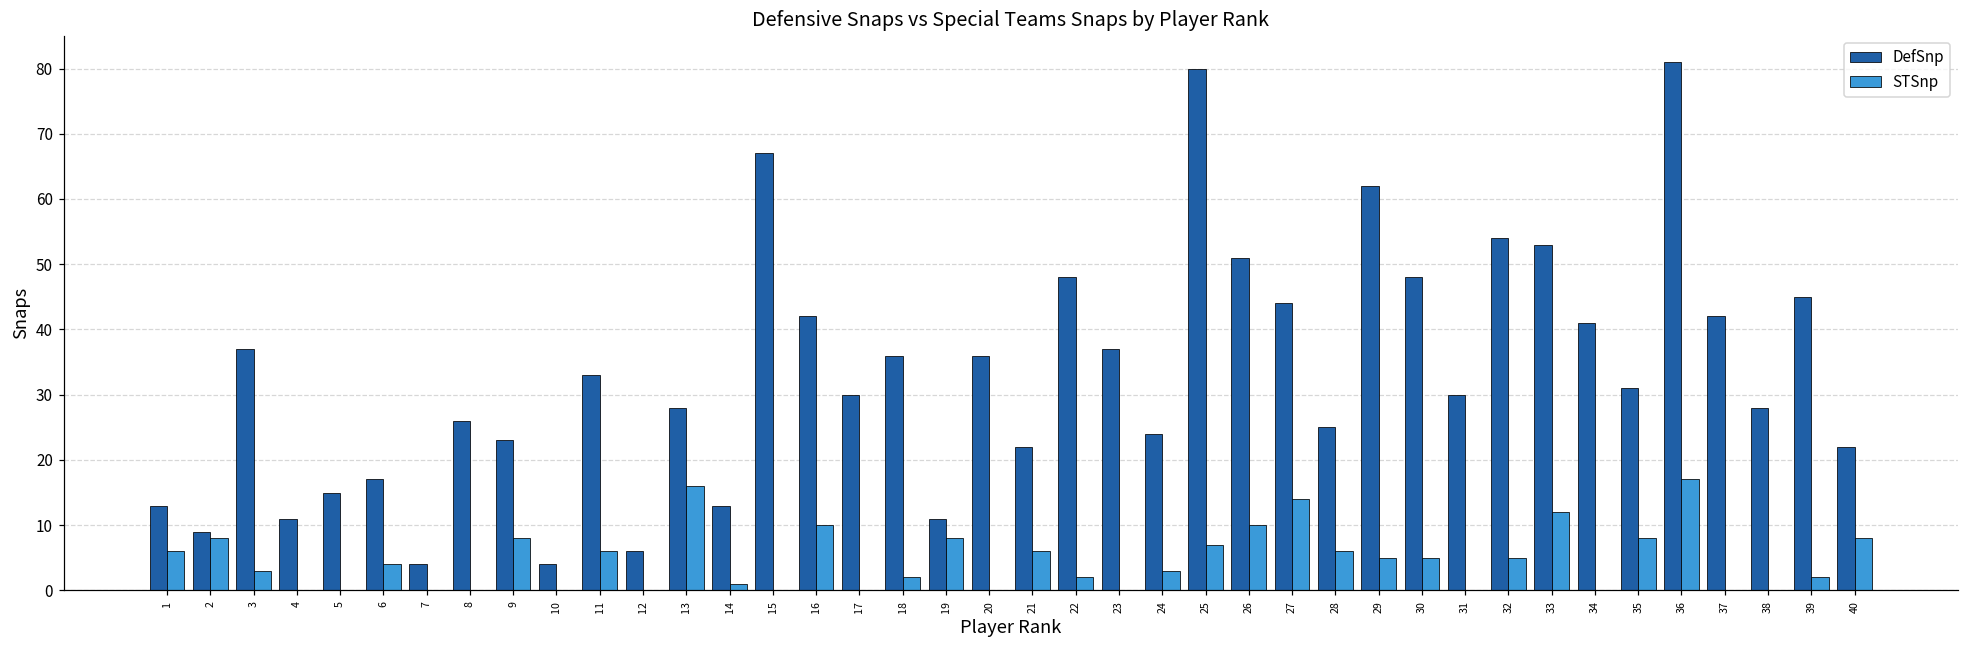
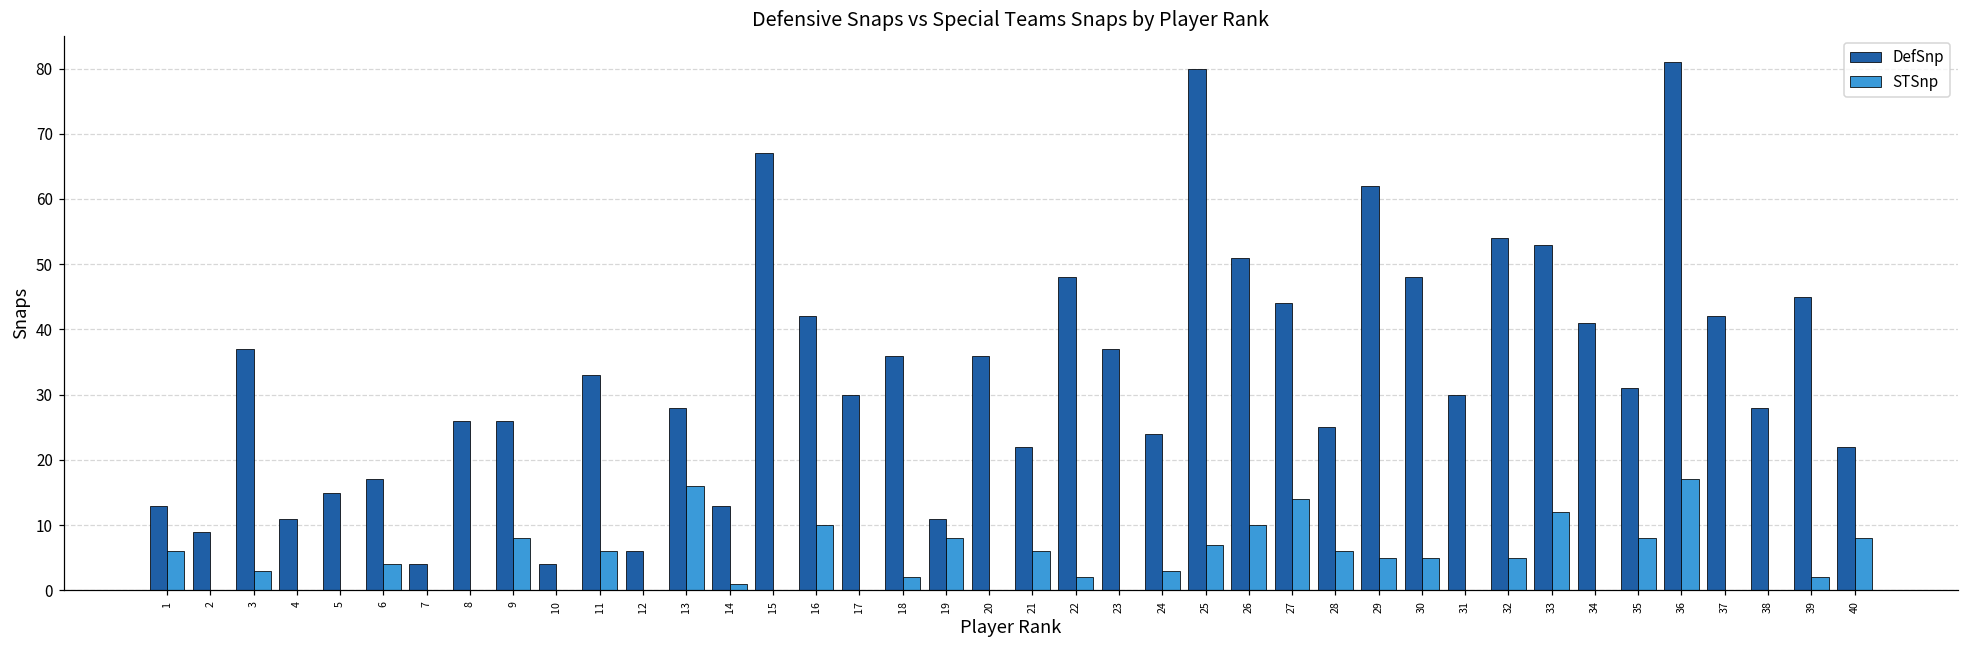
STSnp, 2: 8 -> 0
DefSnp, 9: 23 -> 26
